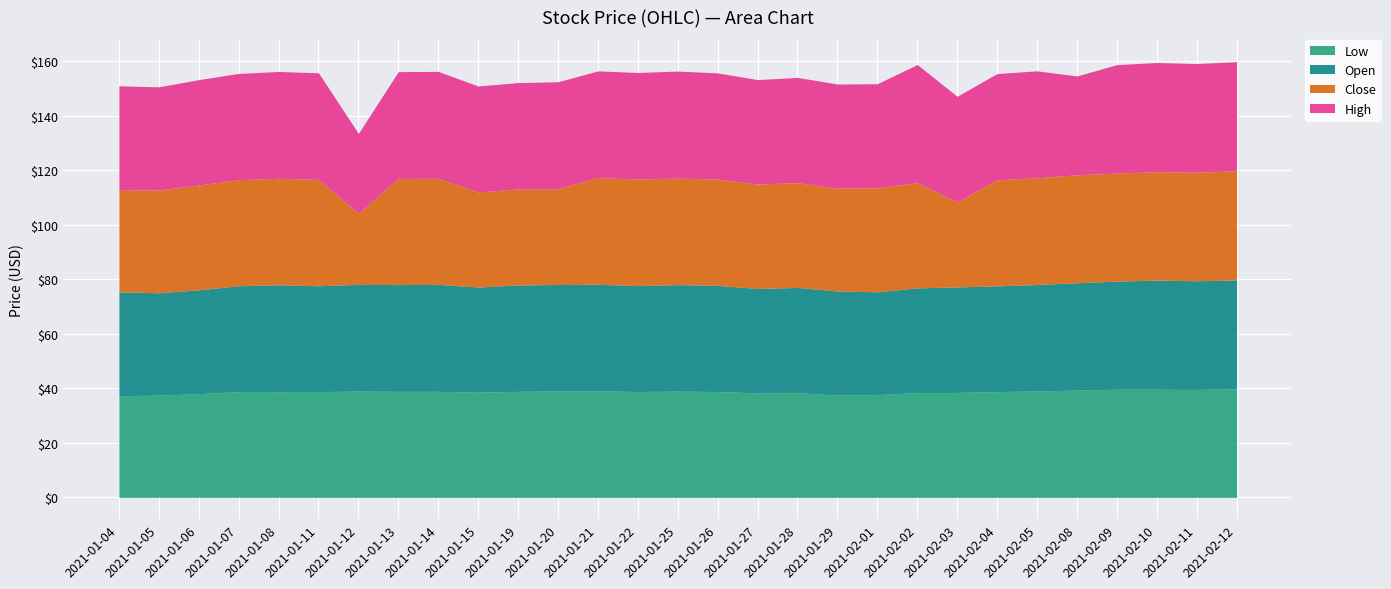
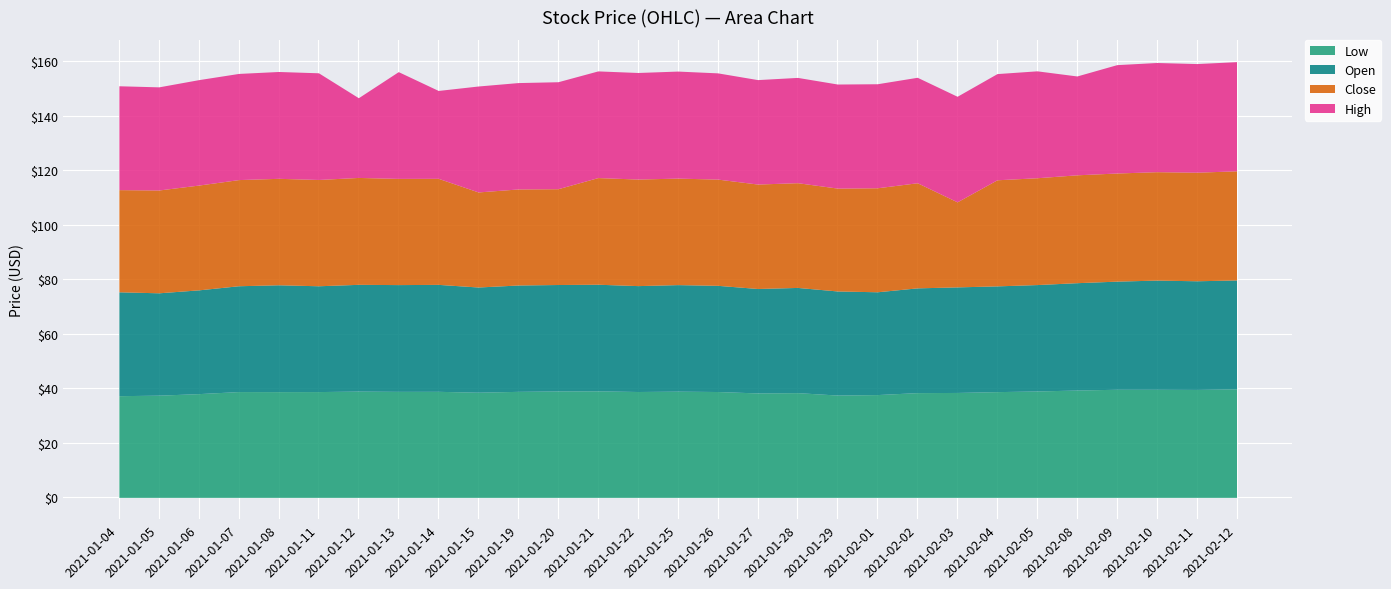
Close, 2021-01-12: $26 -> $39
High, 2021-01-14: $39 -> $32
High, 2021-02-02: $43 -> $39
